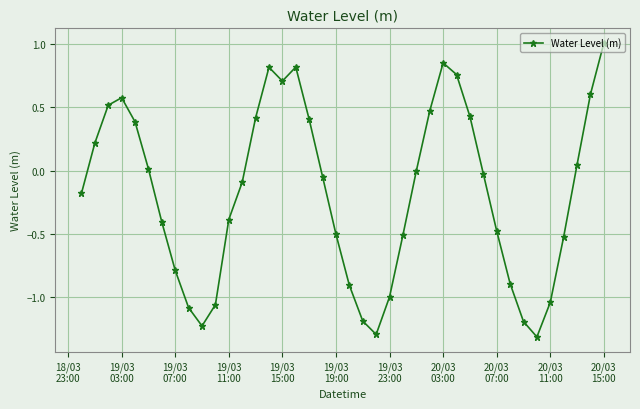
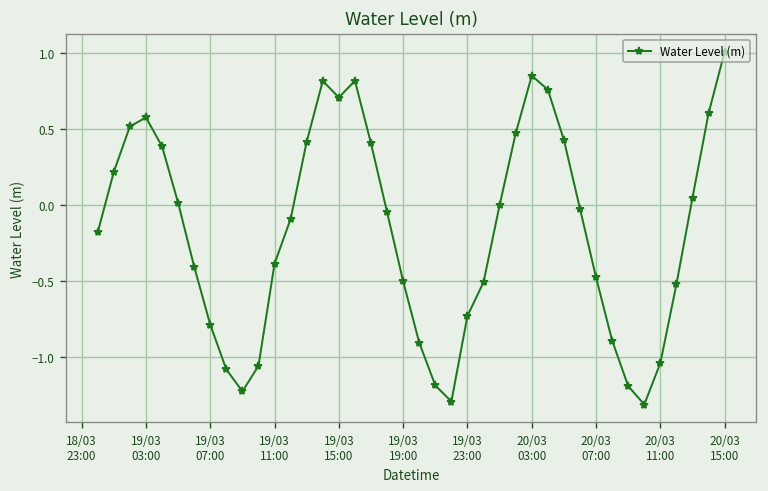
19/03 23:00: -1.00 -> -0.73
